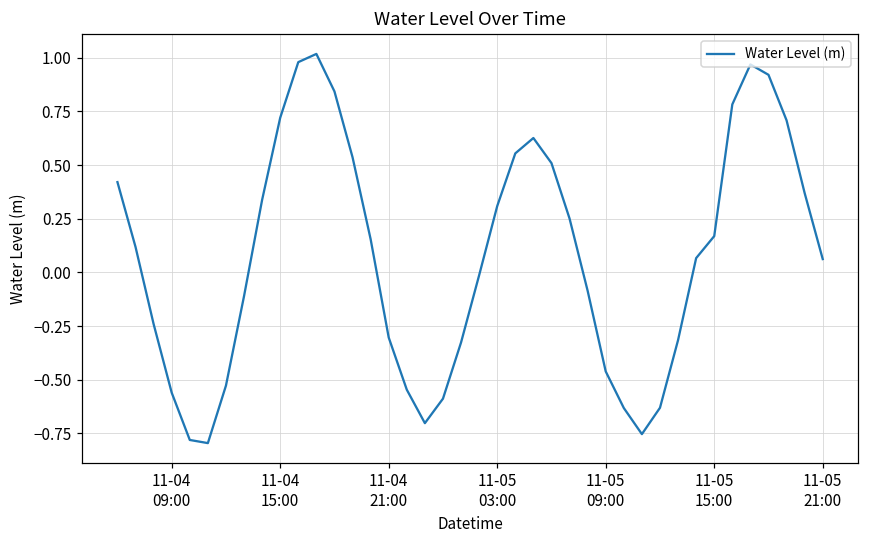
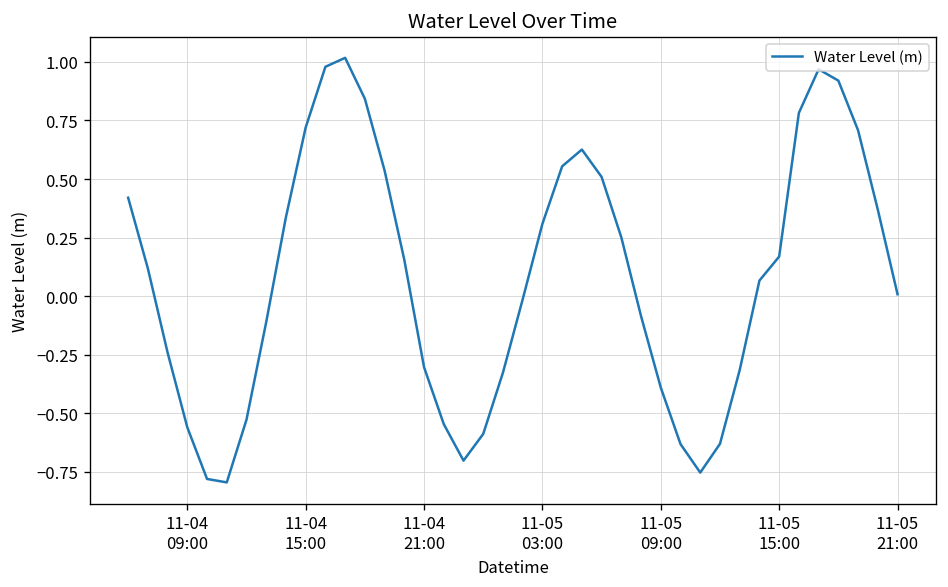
11-05 09:00: -0.46 -> -0.39
11-05 21:00: 0.06 -> 0.01
